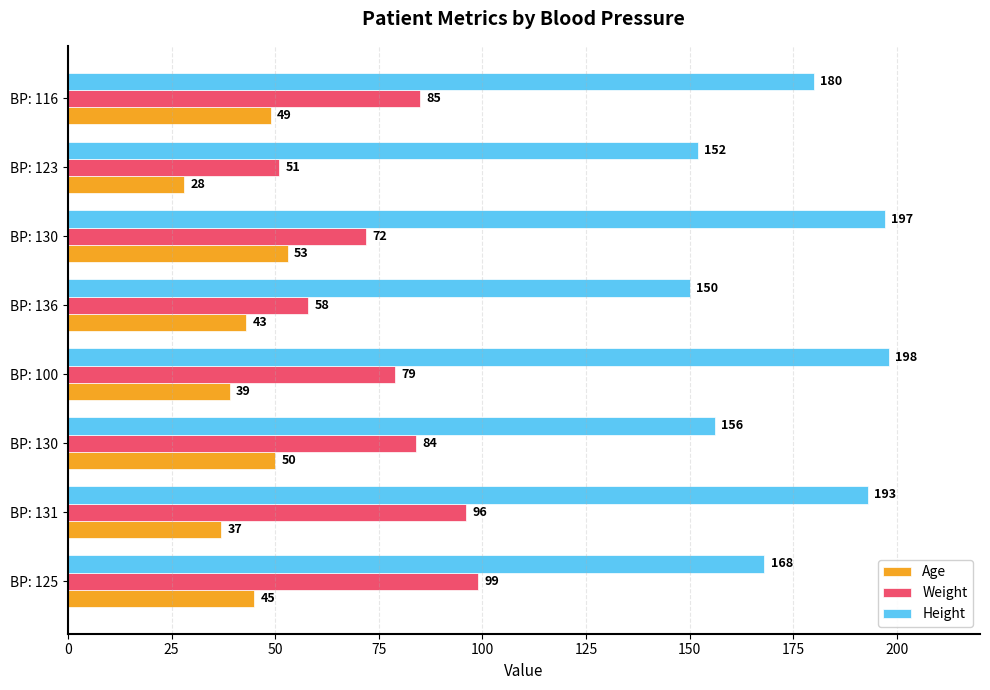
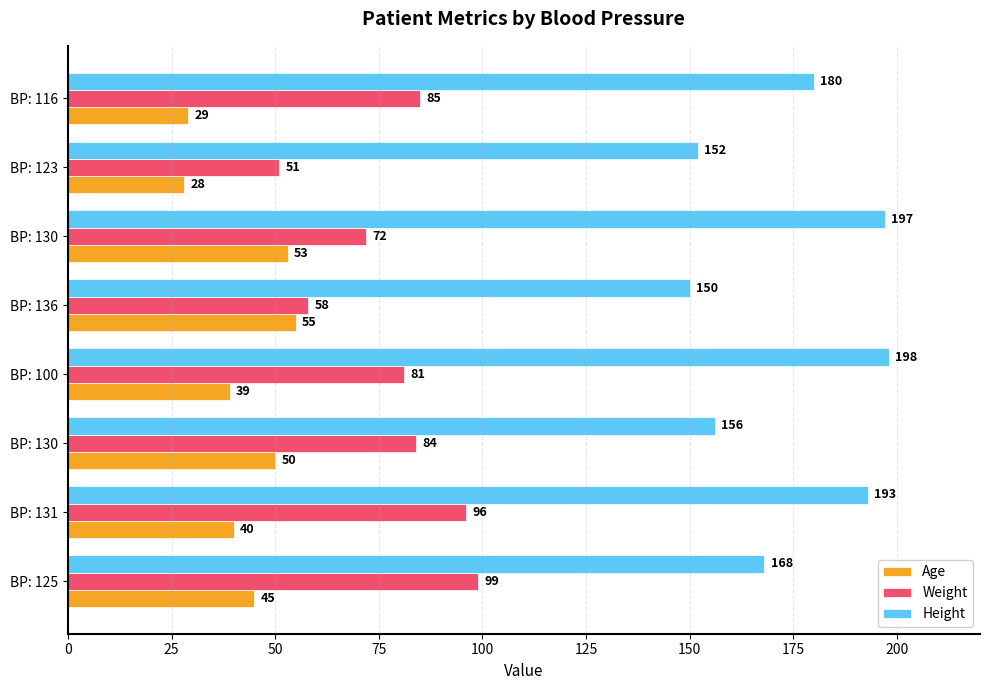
Age, BP: 116: 49 -> 29
Age, BP: 136: 43 -> 55
Weight, BP: 100: 79 -> 81
Age, BP: 131: 37 -> 40
